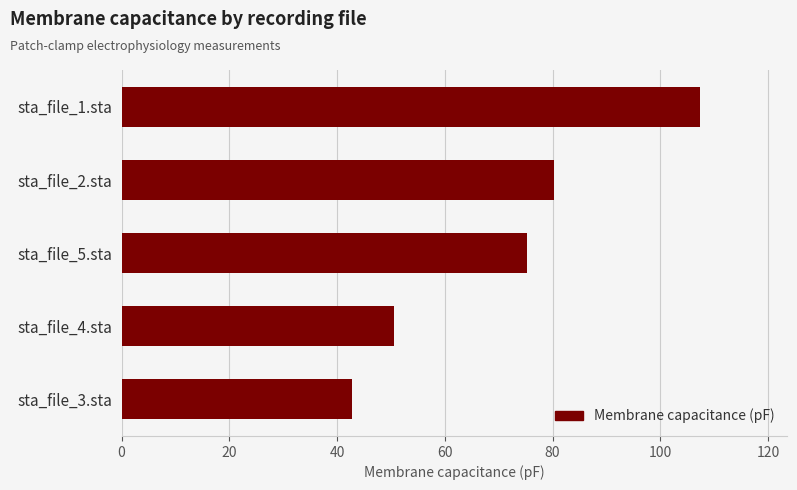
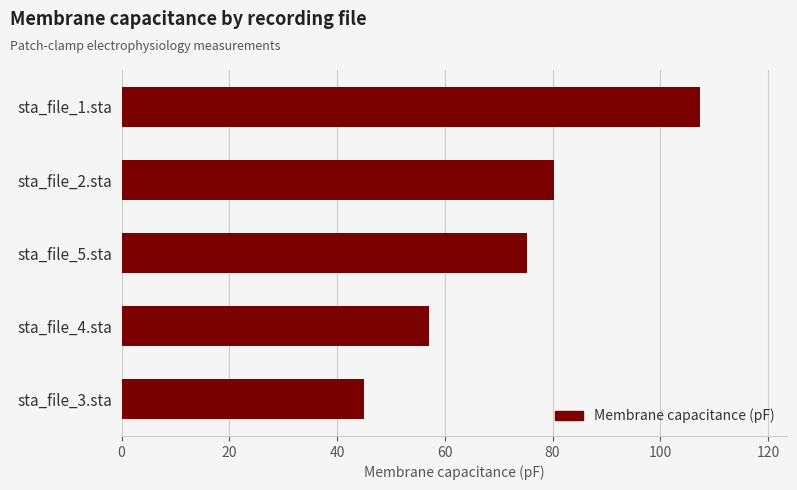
sta_file_4.sta: 51 -> 57
sta_file_3.sta: 43 -> 45
